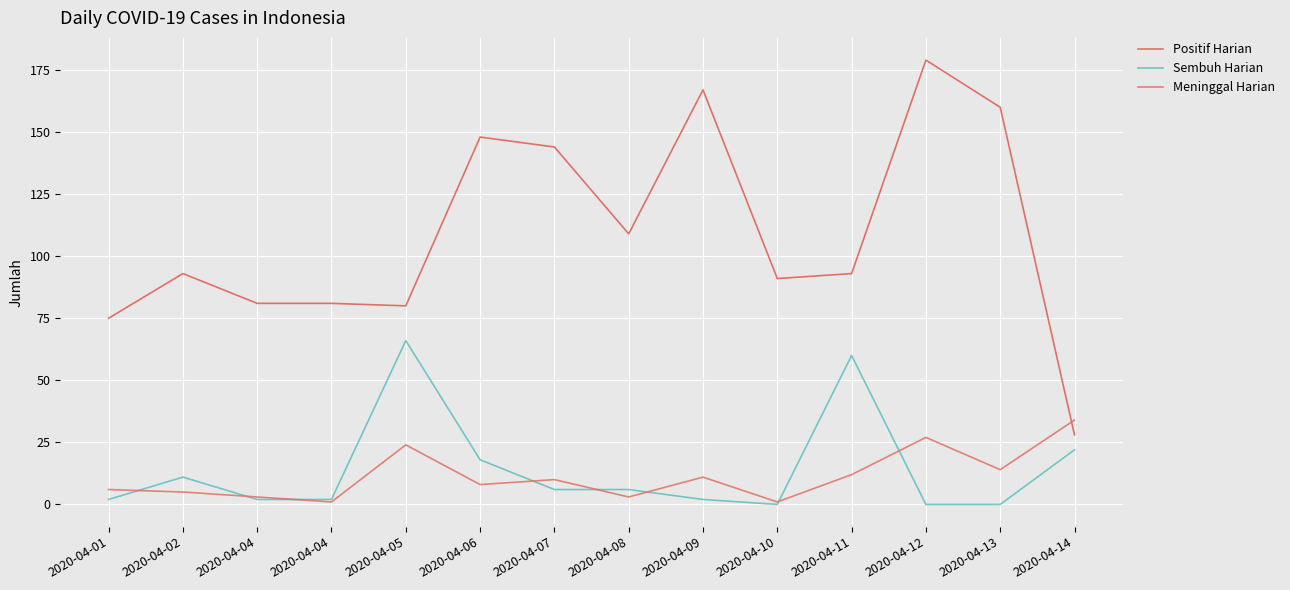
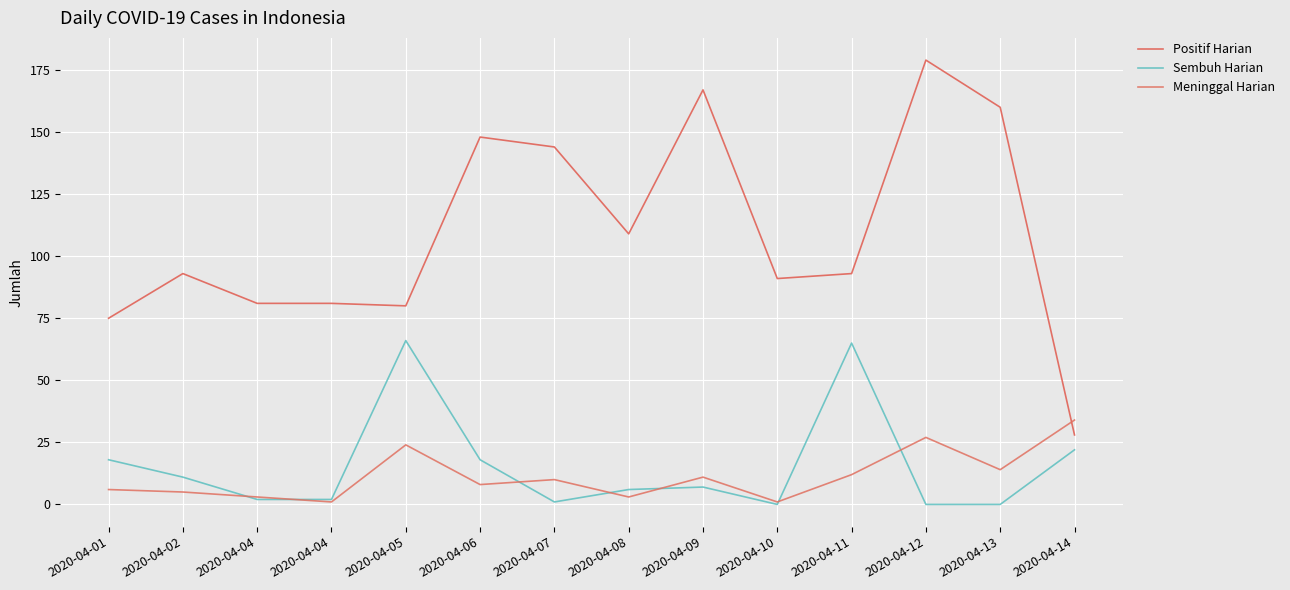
Sembuh Harian, 2020-04-01: 2 -> 18
Sembuh Harian, 2020-04-07: 6 -> 1
Sembuh Harian, 2020-04-09: 2 -> 7
Sembuh Harian, 2020-04-11: 60 -> 65
